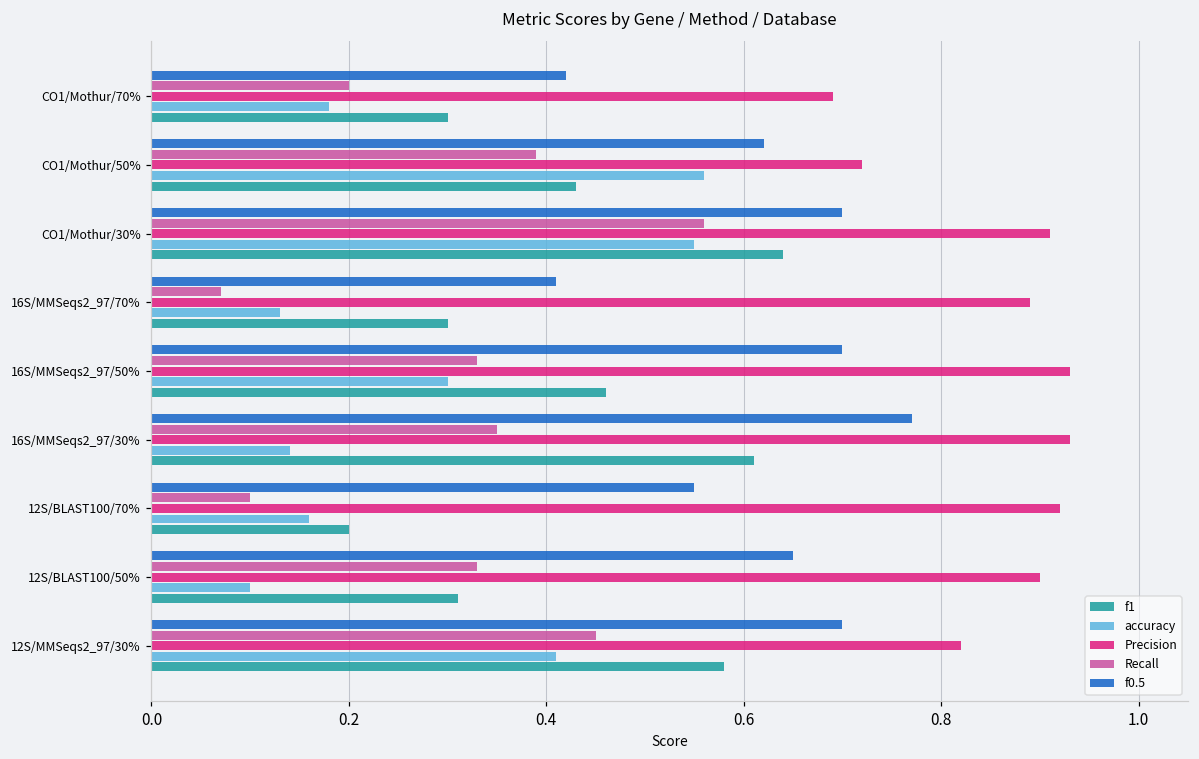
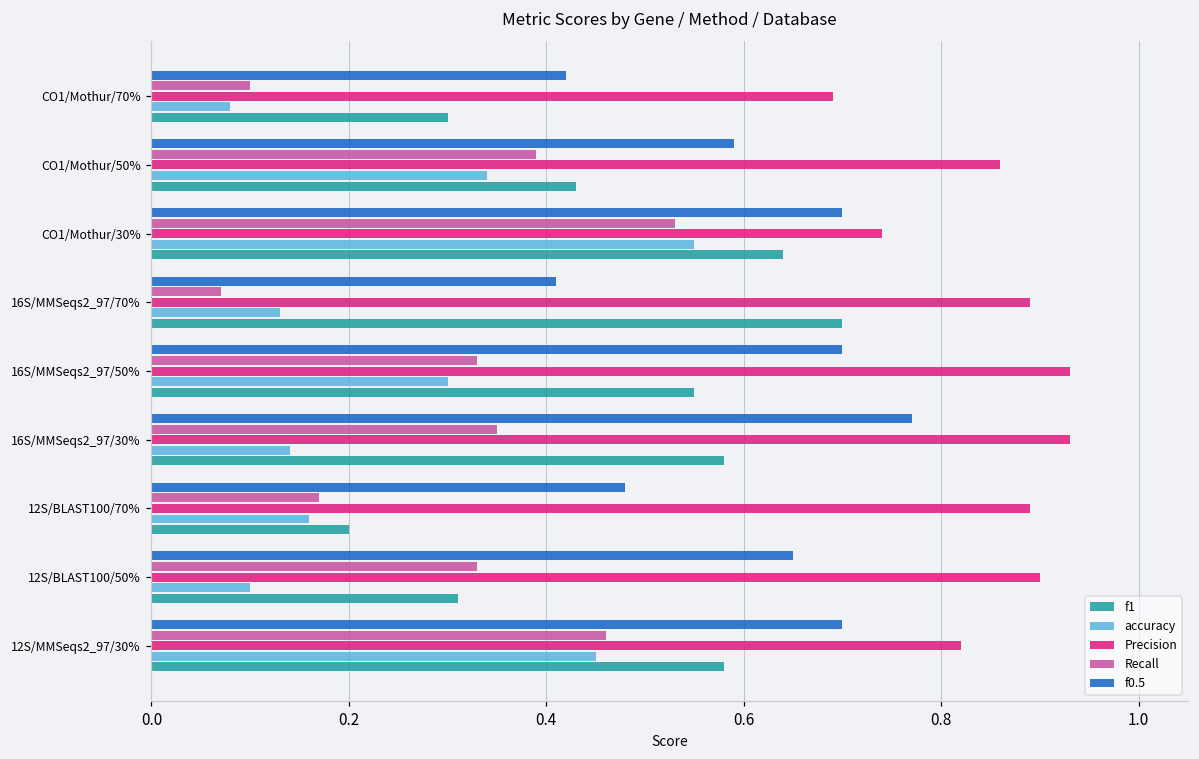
Recall, CO1/Mothur/70%: 0.2 -> 0.1
accuracy, CO1/Mothur/70%: 0.18 -> 0.08
f0.5, CO1/Mothur/50%: 0.62 -> 0.59
Precision, CO1/Mothur/50%: 0.72 -> 0.86
accuracy, CO1/Mothur/50%: 0.56 -> 0.34
Recall, CO1/Mothur/30%: 0.56 -> 0.53
Precision, CO1/Mothur/30%: 0.91 -> 0.74
f1, 16S/MMSeqs2_97/70%: 0.3 -> 0.7
f1, 16S/MMSeqs2_97/50%: 0.46 -> 0.55
f1, 16S/MMSeqs2_97/30%: 0.61 -> 0.58
f0.5, 12S/BLAST100/70%: 0.55 -> 0.48
Recall, 12S/BLAST100/70%: 0.10 -> 0.17
Precision, 12S/BLAST100/70%: 0.92 -> 0.89
Recall, 12S/MMSeqs2_97/30%: 0.45 -> 0.46
accuracy, 12S/MMSeqs2_97/30%: 0.41 -> 0.45
